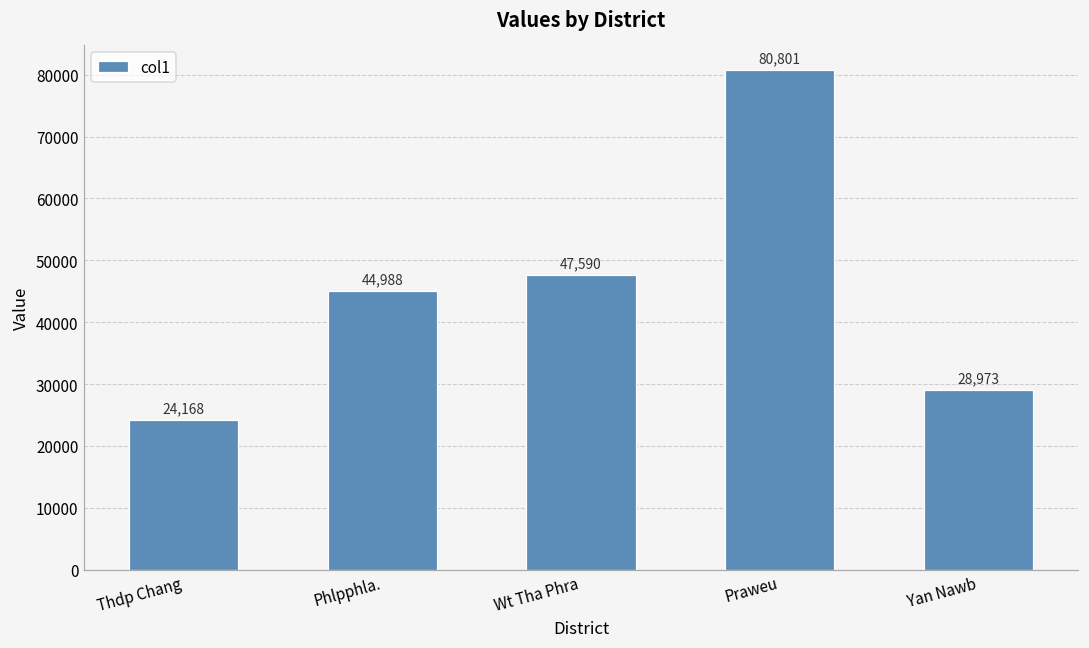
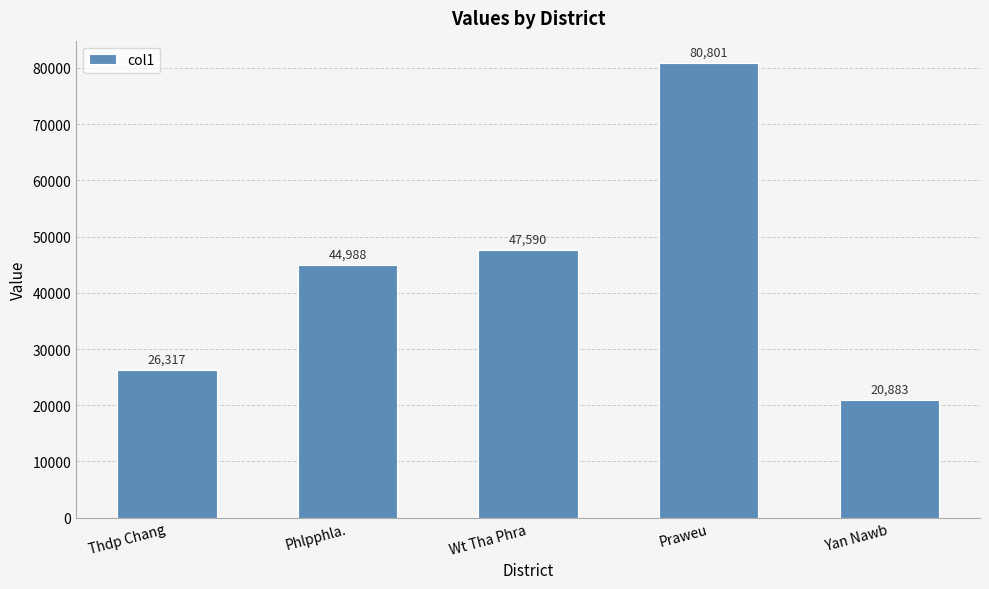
Thdp Chang: 24,168 -> 26,317
Yan Nawb: 28,973 -> 20,883
